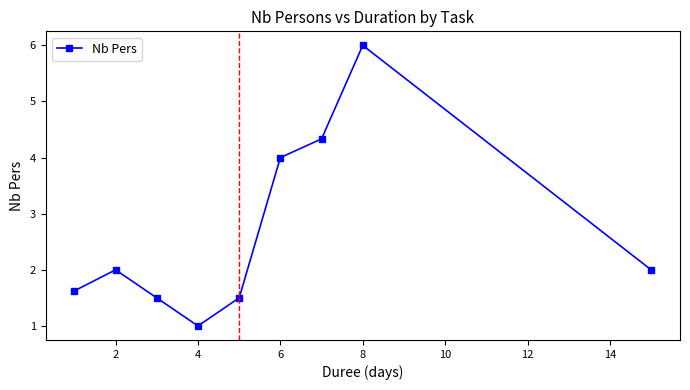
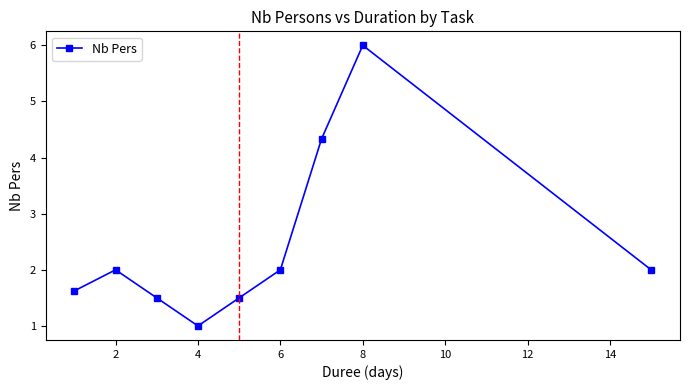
6: 4 -> 2
